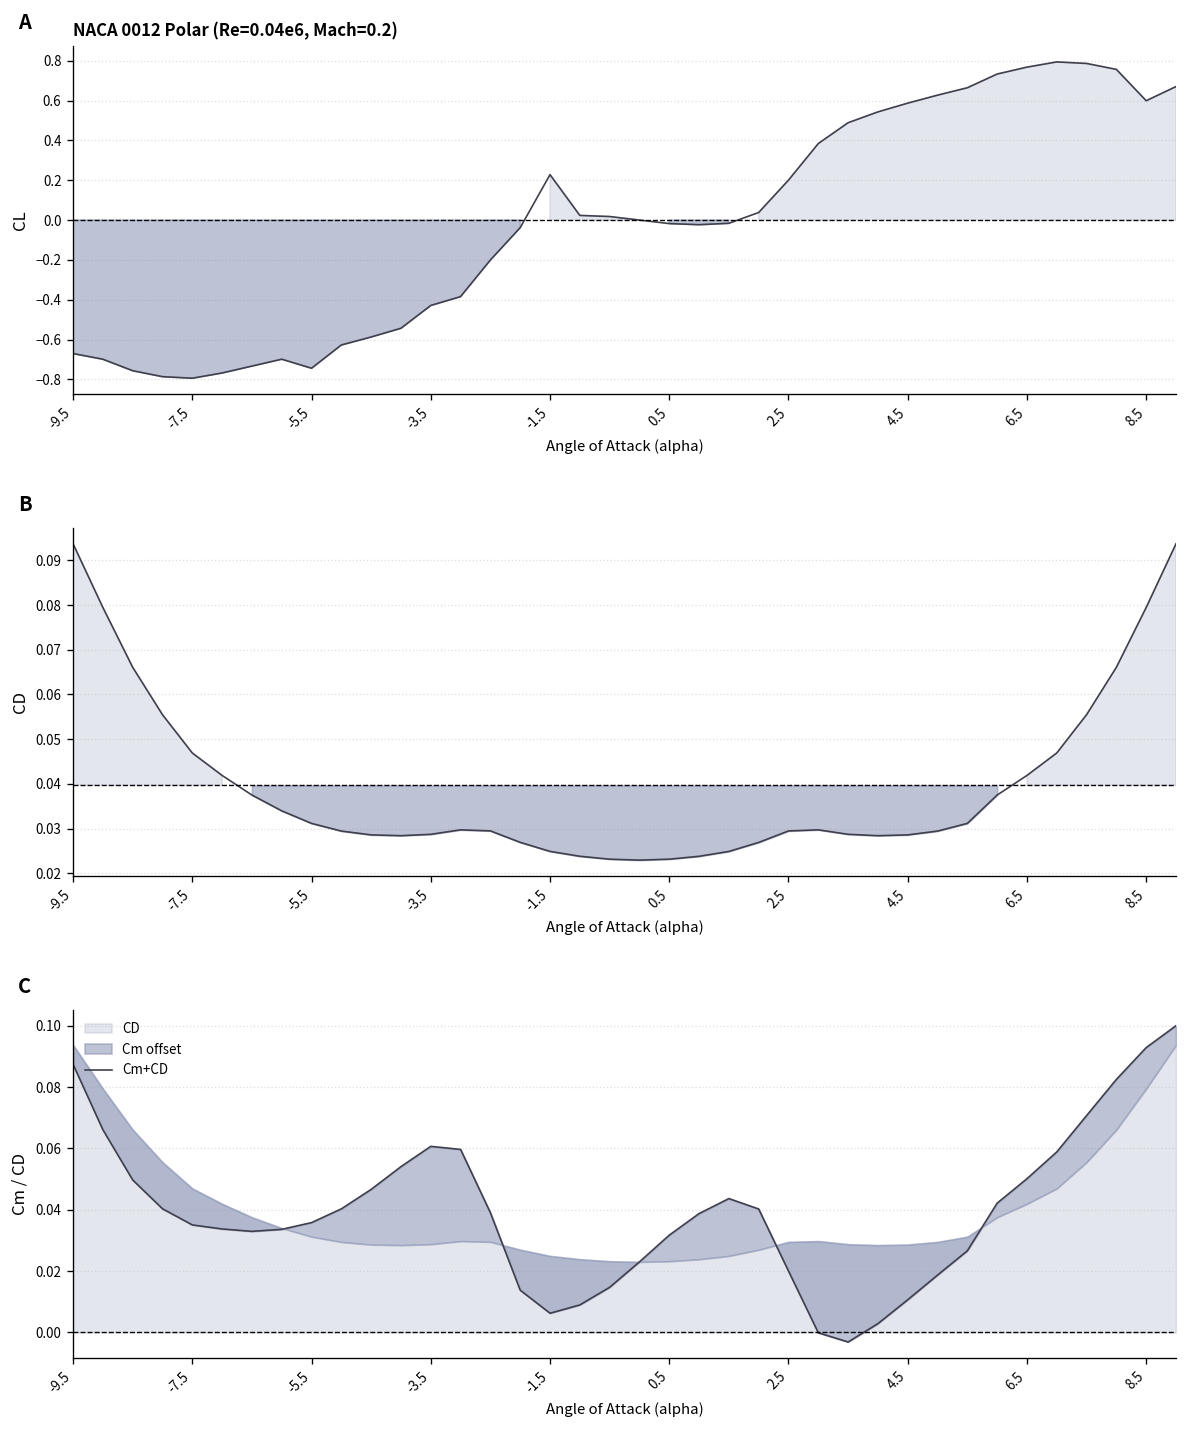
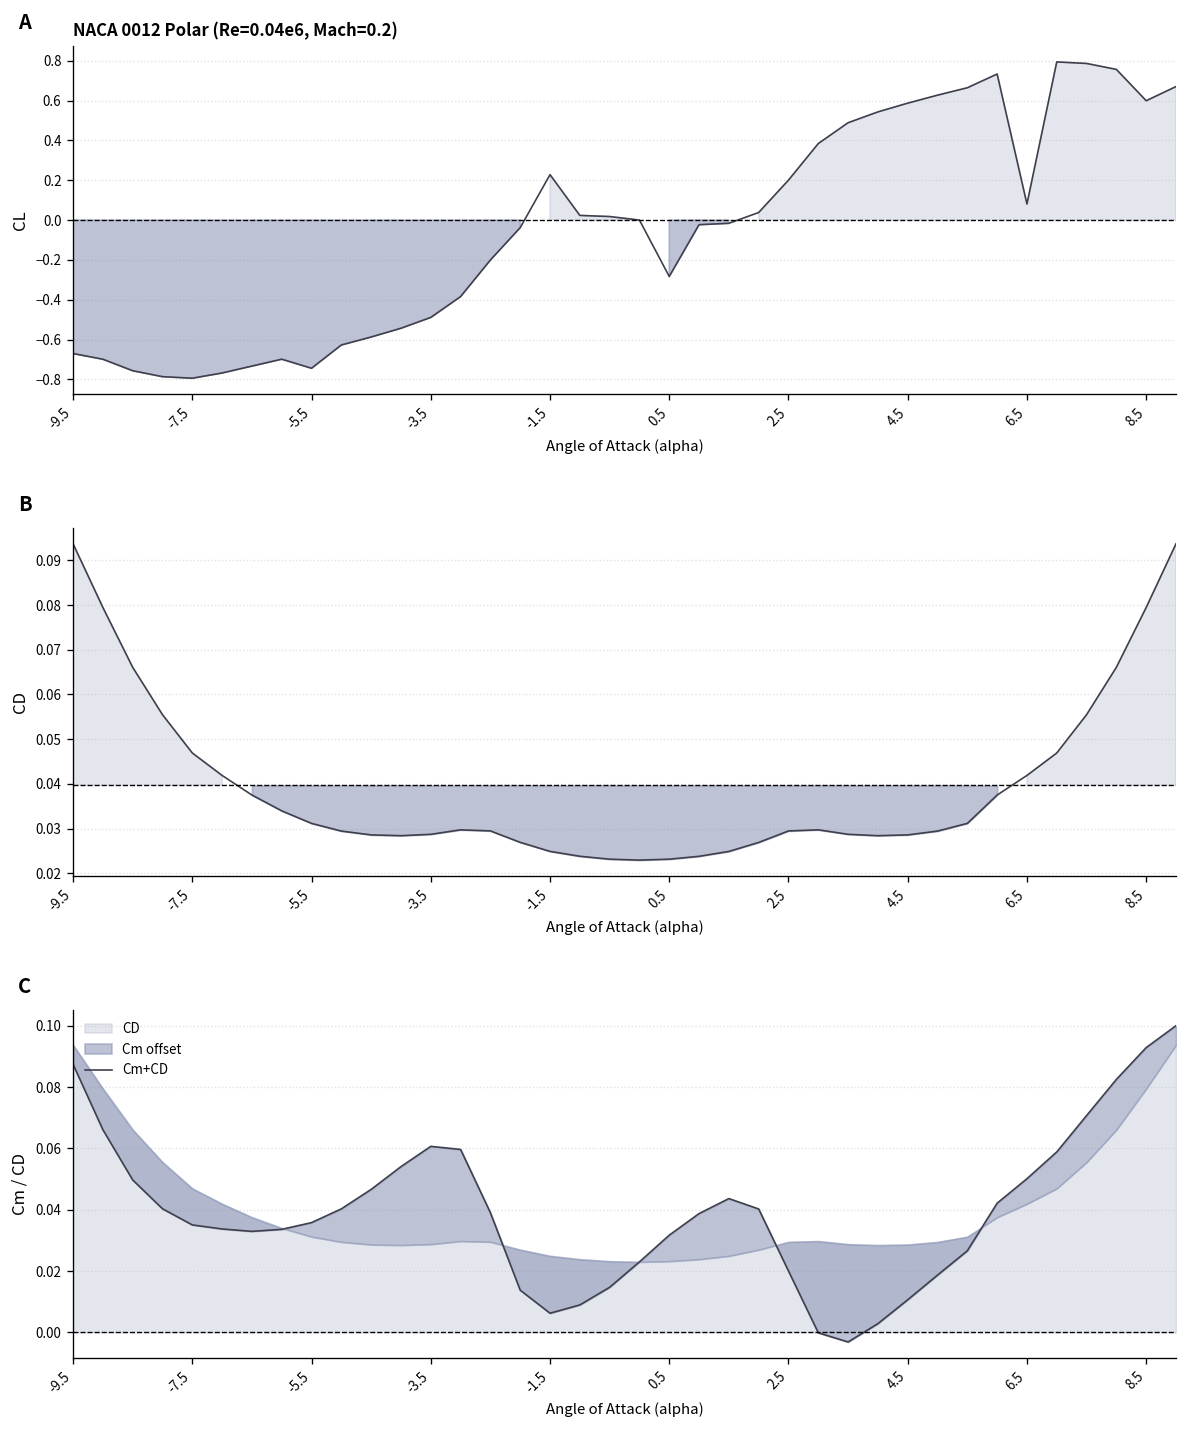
NACA 0012 Polar (Re=0.04e6, Mach=0.2), -3.5: -0.43 -> -0.49
NACA 0012 Polar (Re=0.04e6, Mach=0.2), 0.5: -0.02 -> -0.28
NACA 0012 Polar (Re=0.04e6, Mach=0.2), 6.5: 0.77 -> 0.08
